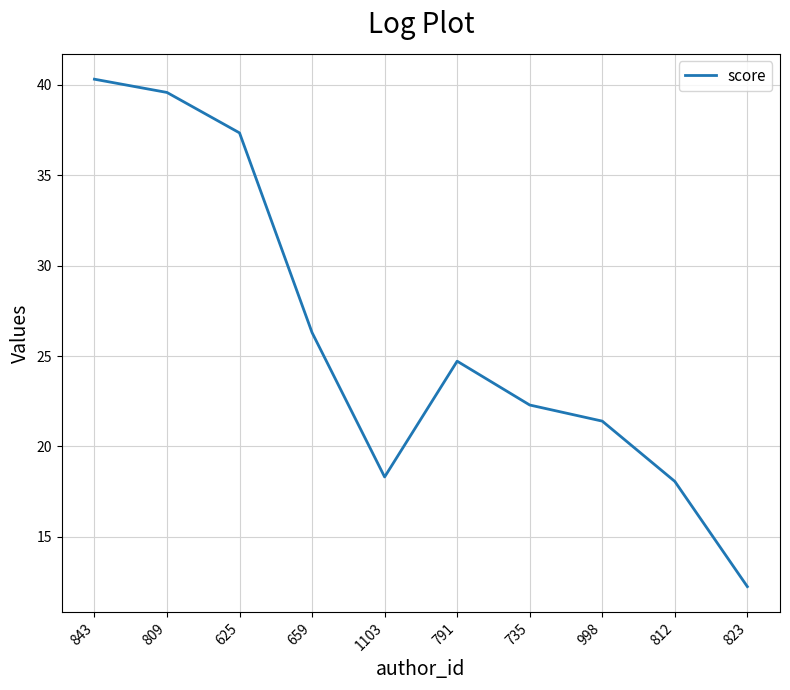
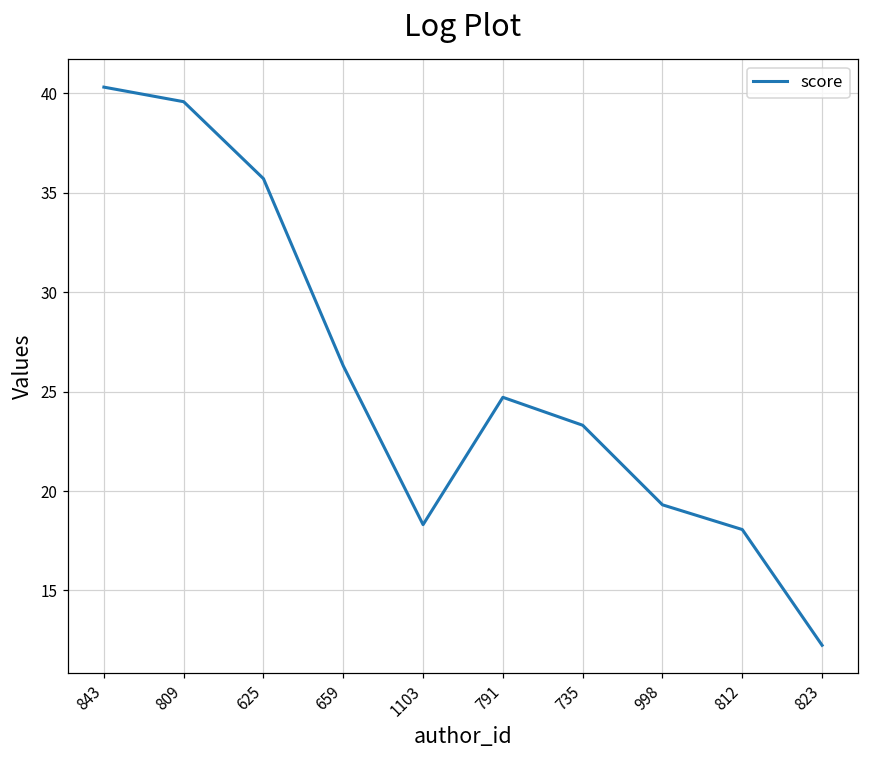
625: 37.3 -> 35.7
735: 22.3 -> 23.3
998: 21.4 -> 19.3
